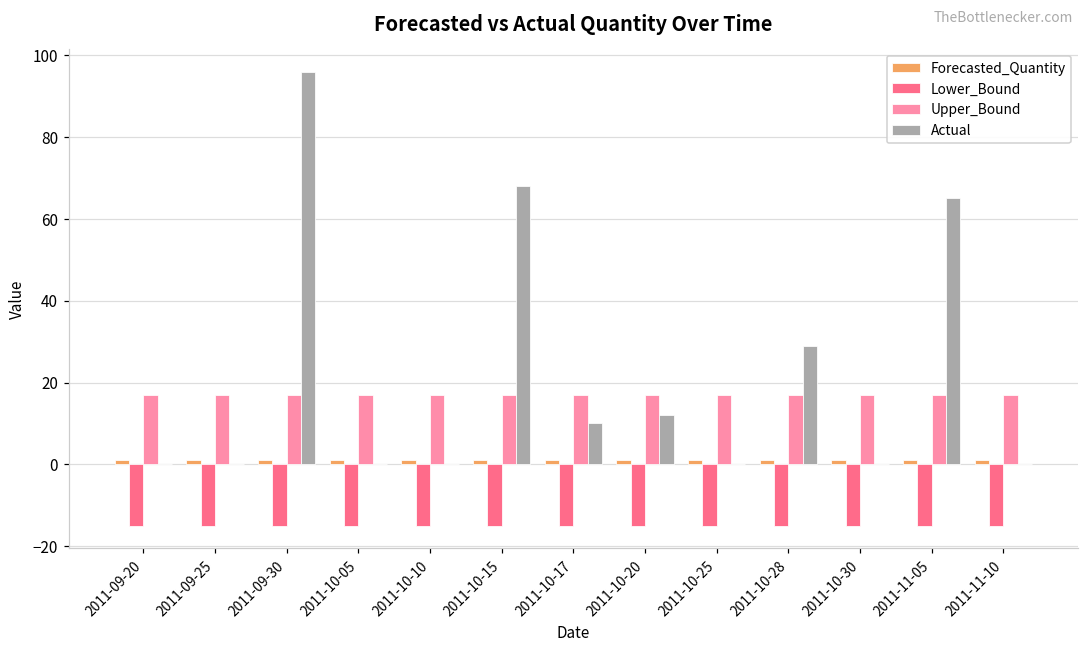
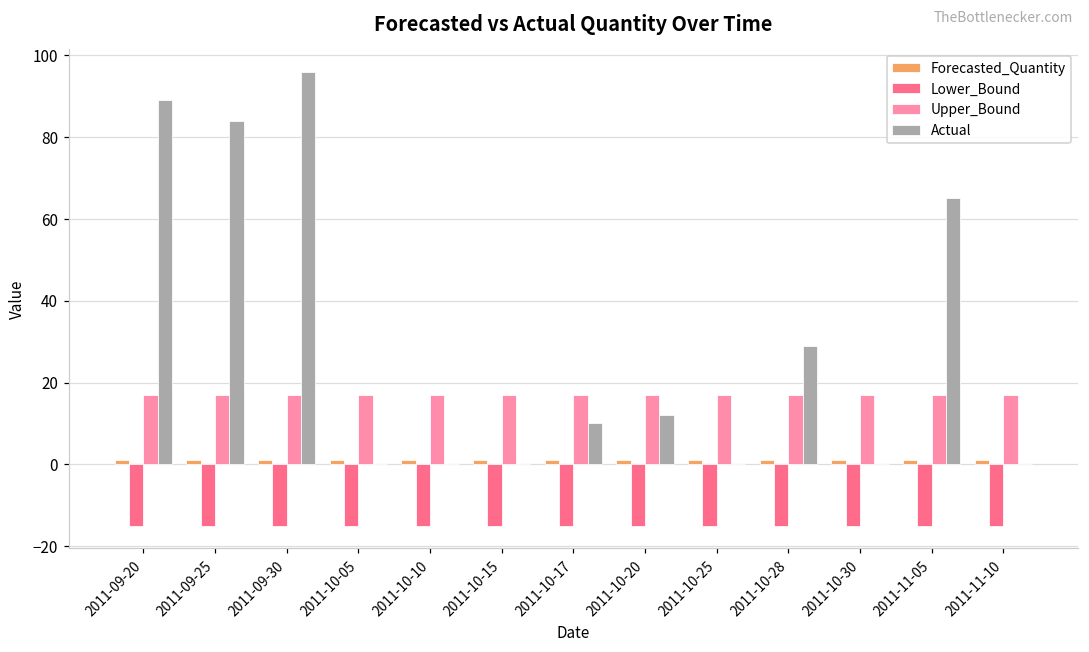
Actual, 2011-09-20: 0 -> 89
Actual, 2011-09-25: 0 -> 84
Actual, 2011-10-15: 68 -> 0
